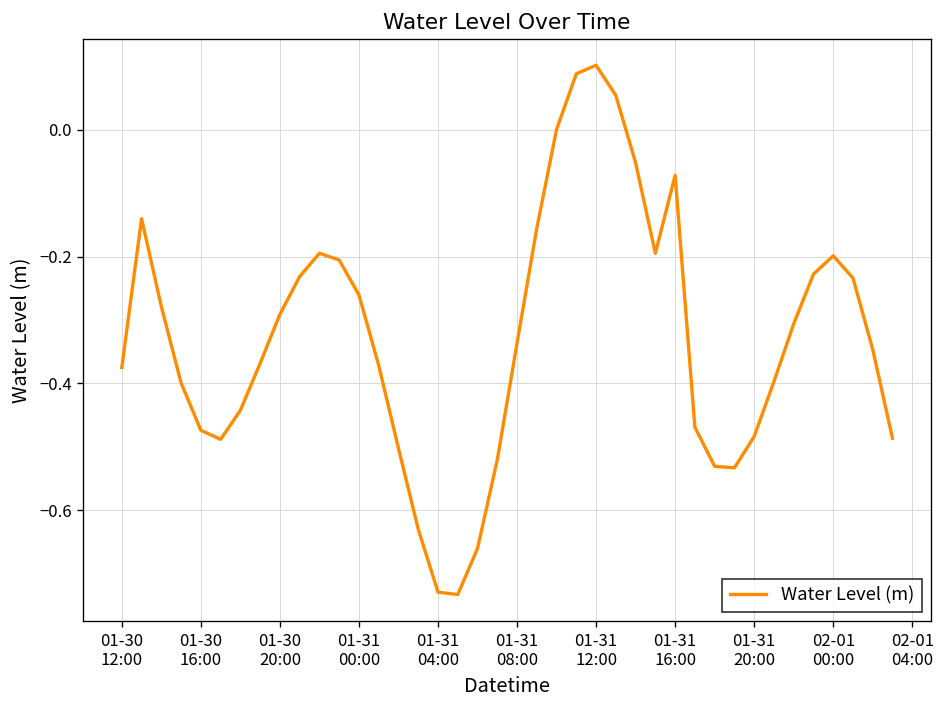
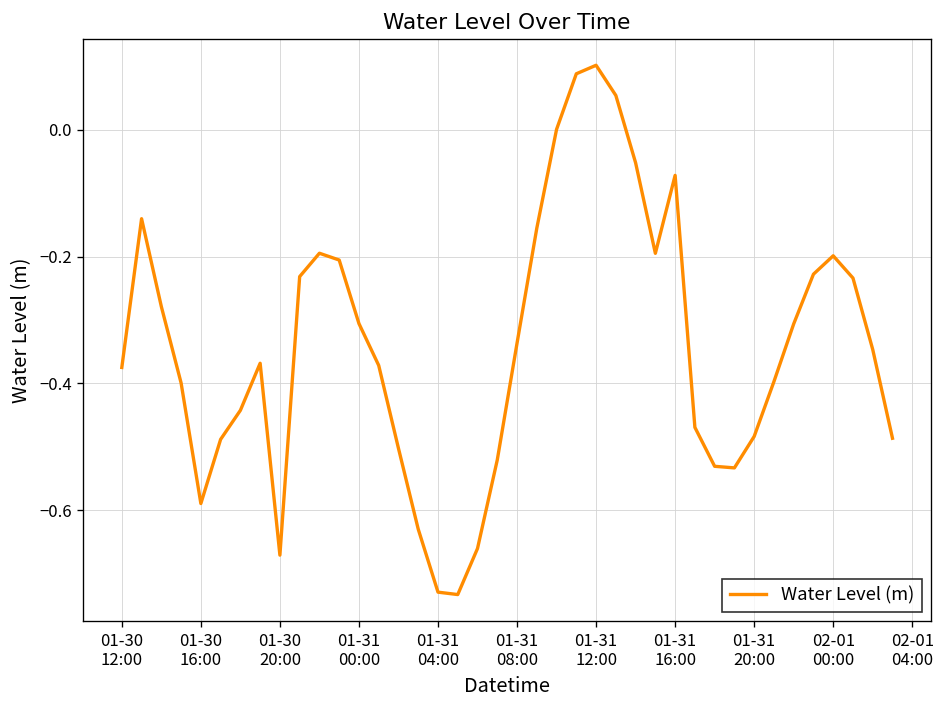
01-30 16:00: -0.47 -> -0.59
01-30 20:00: -0.29 -> -0.67
01-31 00:00: -0.26 -> -0.31
